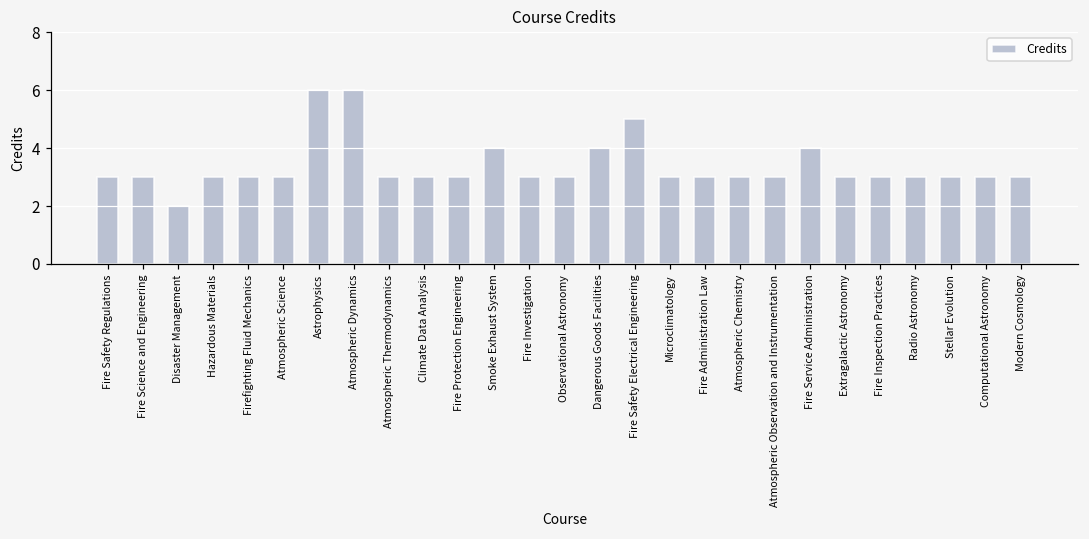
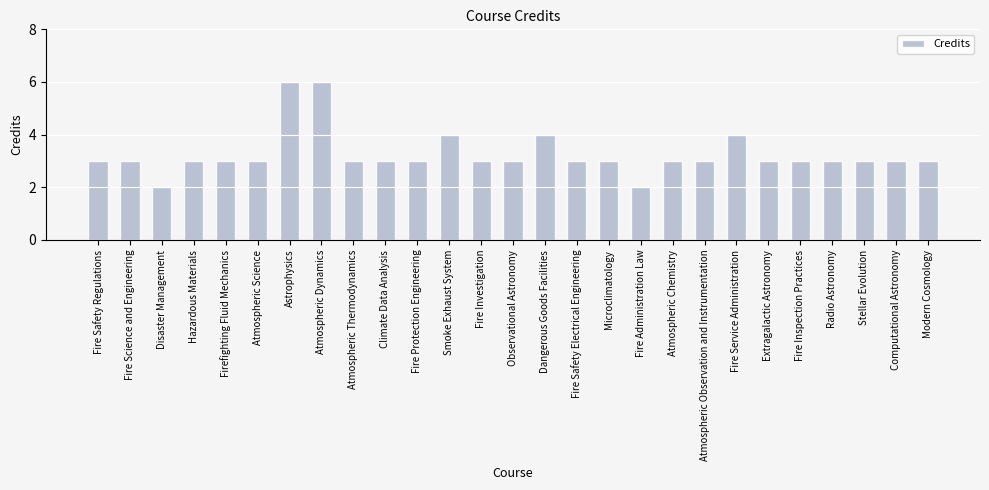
Fire Safety Electrical Engineering: 5 -> 3
Fire Administration Law: 3 -> 2
